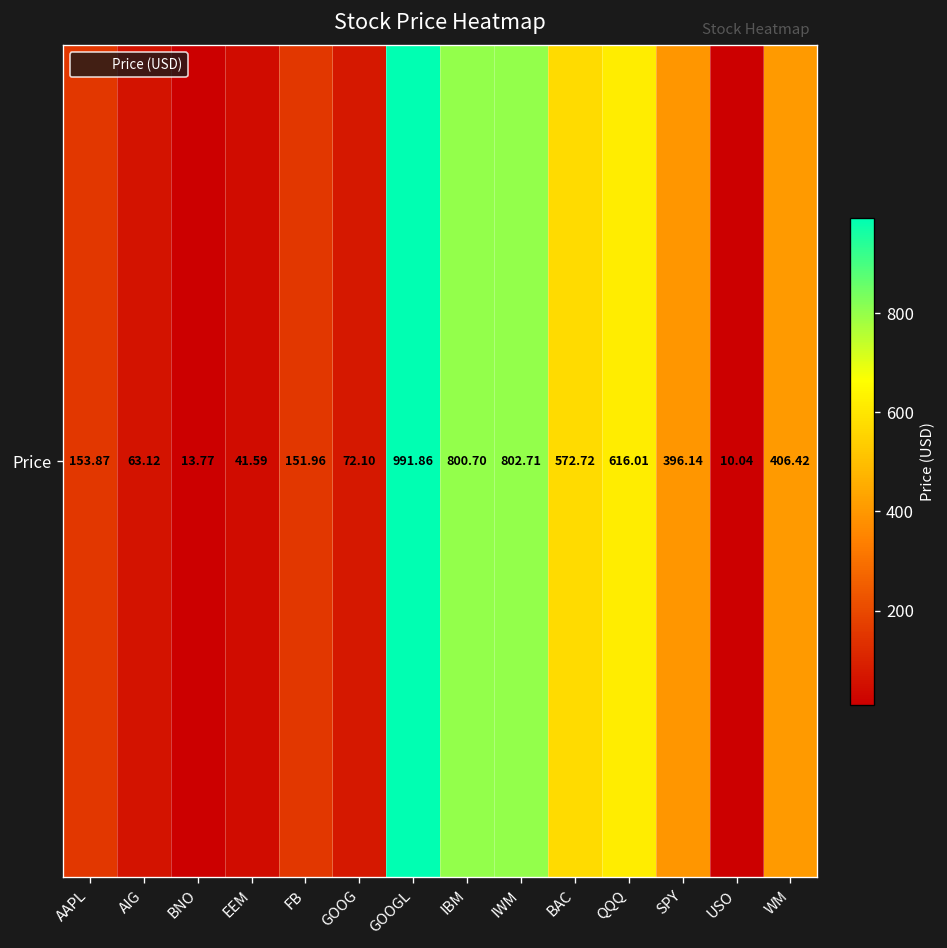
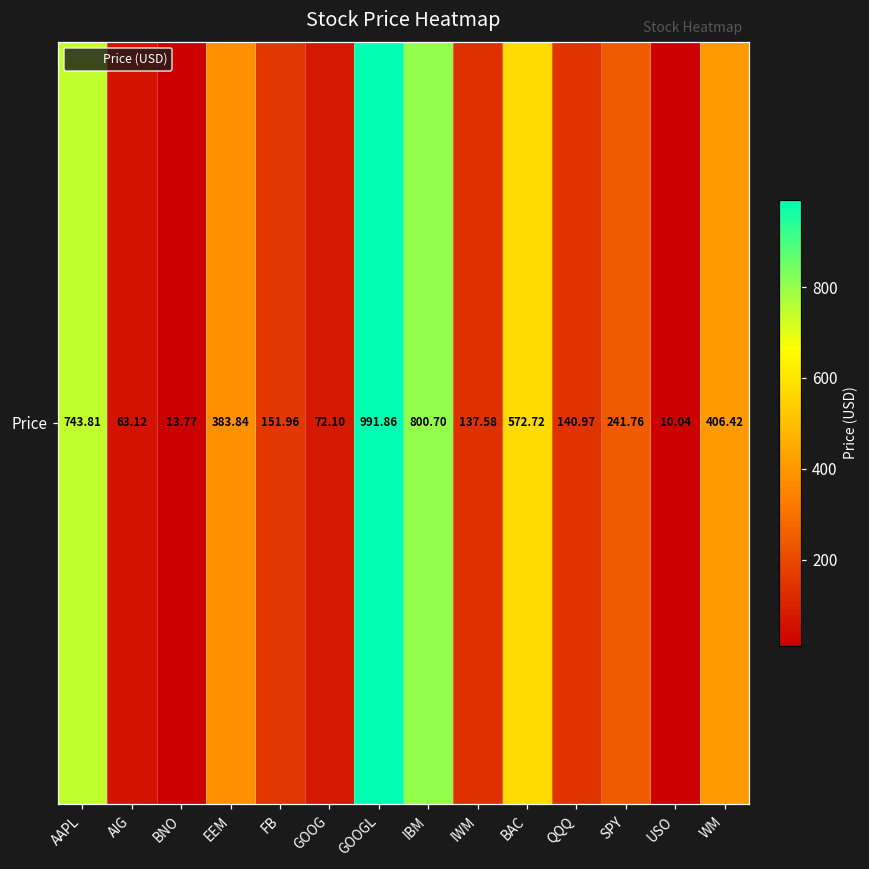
Price, AAPL: 153.87 -> 743.81
Price, EEM: 41.59 -> 383.84
Price, IWM: 802.71 -> 137.58
Price, QQQ: 616.01 -> 140.97
Price, SPY: 396.14 -> 241.76
